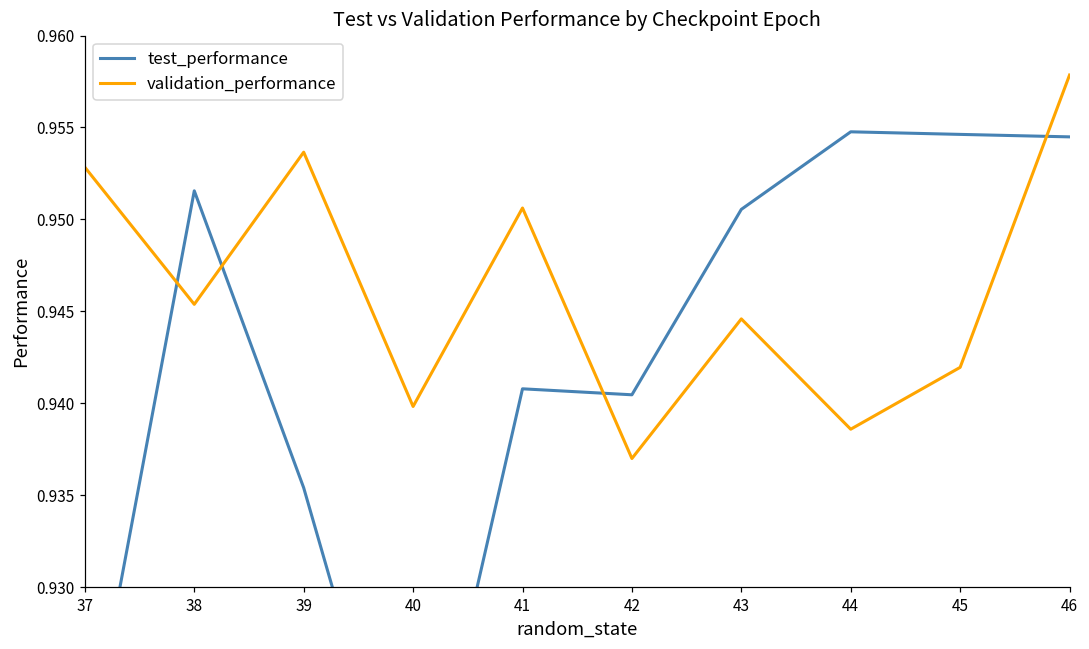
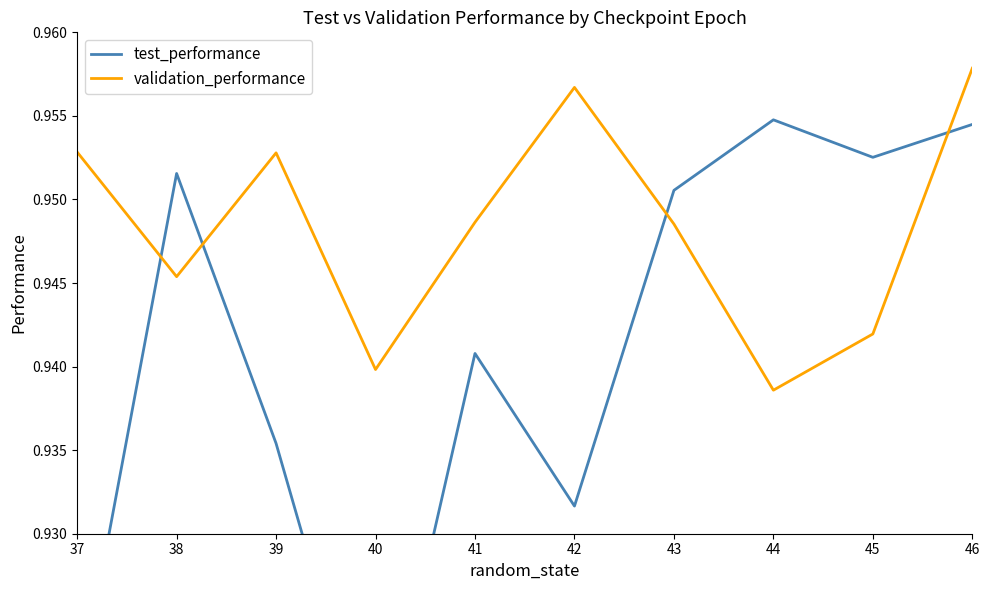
validation_performance, 39: 0.9537 -> 0.9528
validation_performance, 41: 0.9506 -> 0.9486
test_performance, 42: 0.9405 -> 0.9317
validation_performance, 42: 0.9370 -> 0.9567
validation_performance, 43: 0.9446 -> 0.9485
test_performance, 45: 0.9546 -> 0.9525
